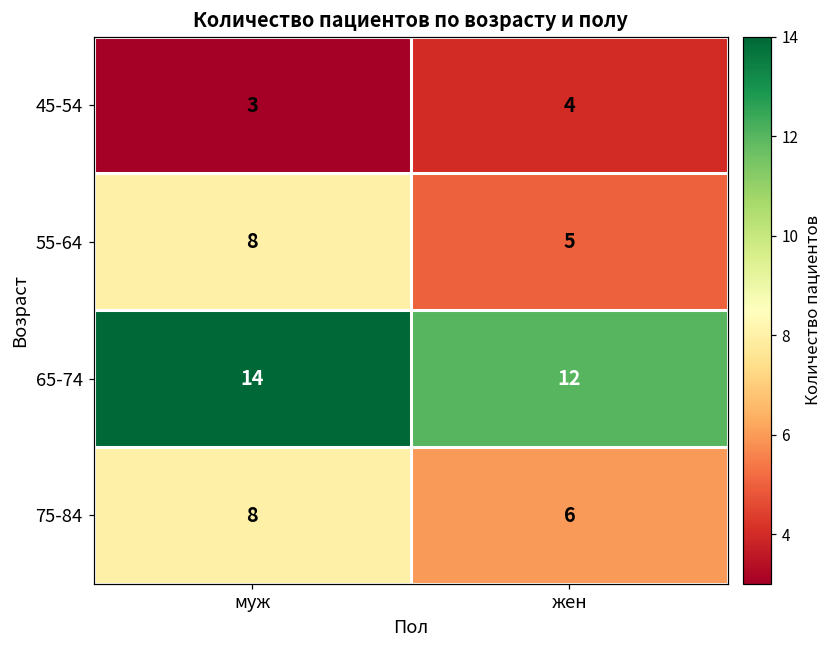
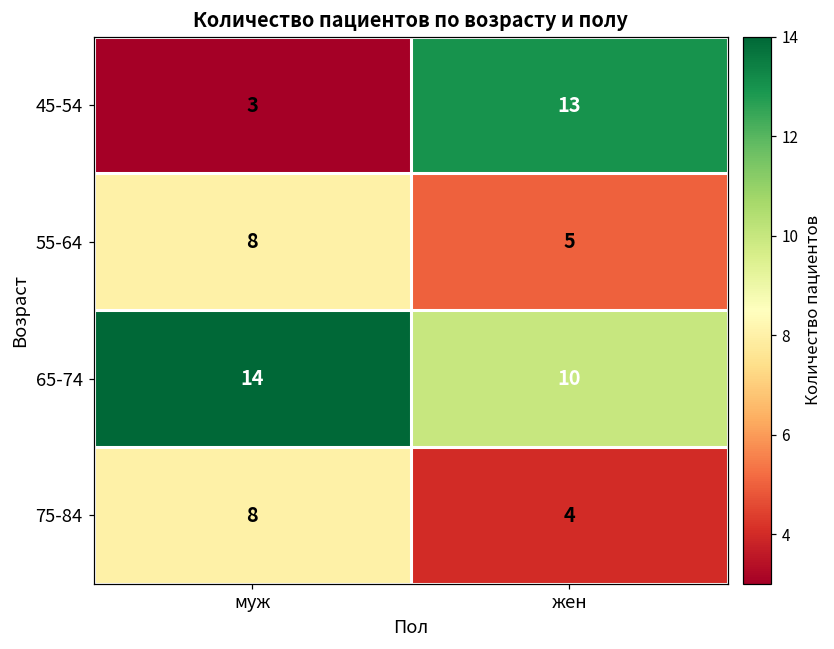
45-54, жен: 4 -> 13
65-74, жен: 12 -> 10
75-84, жен: 6 -> 4
